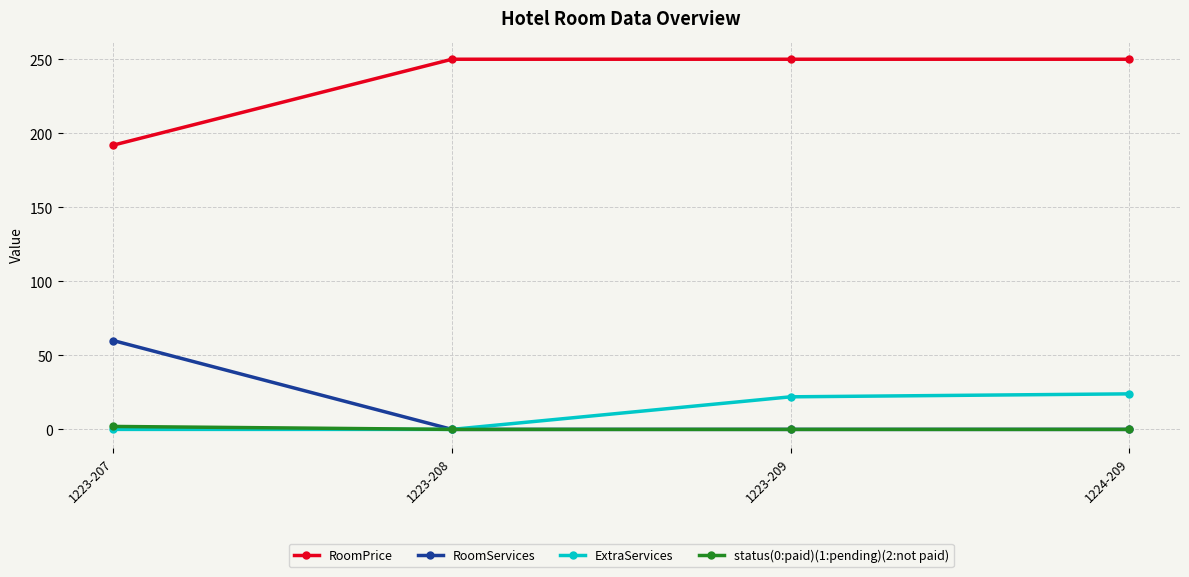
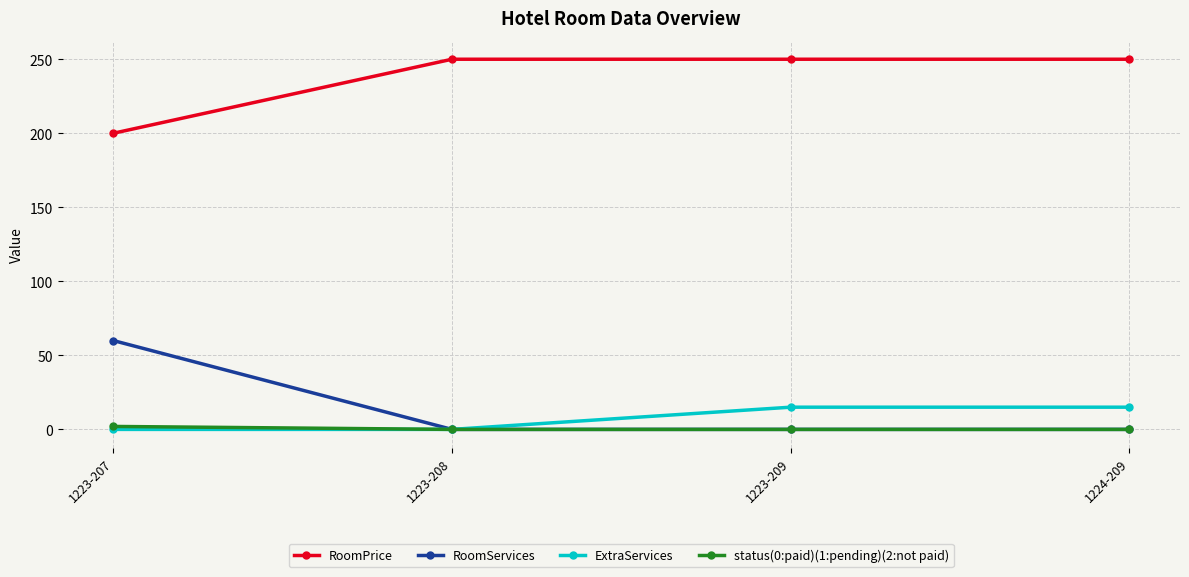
RoomPrice, 1223-207: 192 -> 200
ExtraServices, 1223-209: 22 -> 15
ExtraServices, 1224-209: 24 -> 15
